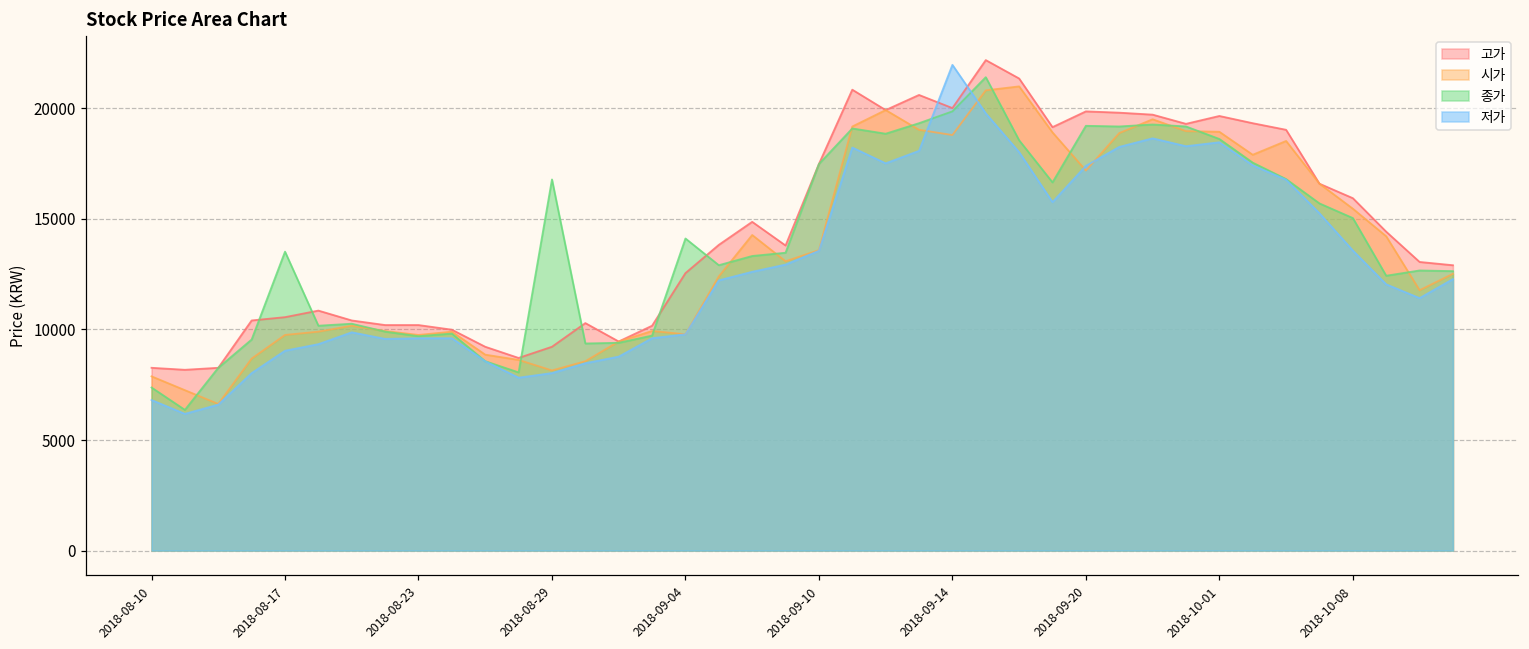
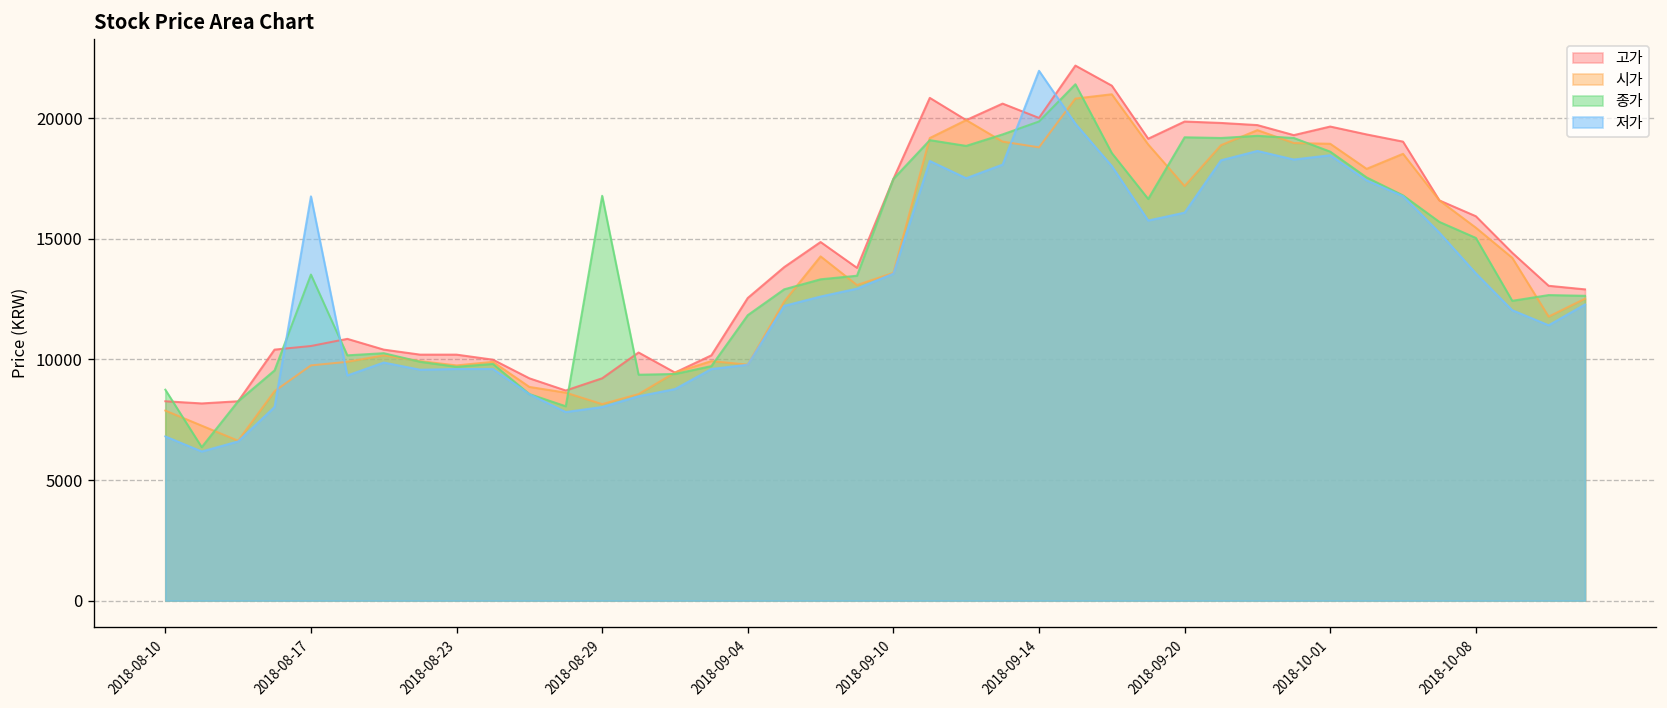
종가, 2018-08-10: 7400 -> 8700
저가, 2018-08-17: 9000 -> 16800
종가, 2018-09-04: 14100 -> 11800
저가, 2018-09-20: 17400 -> 16100
